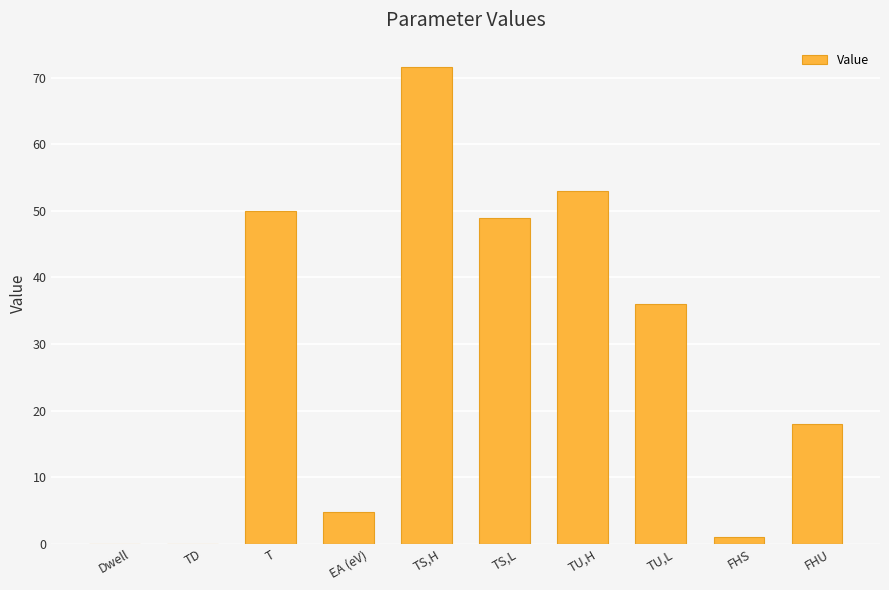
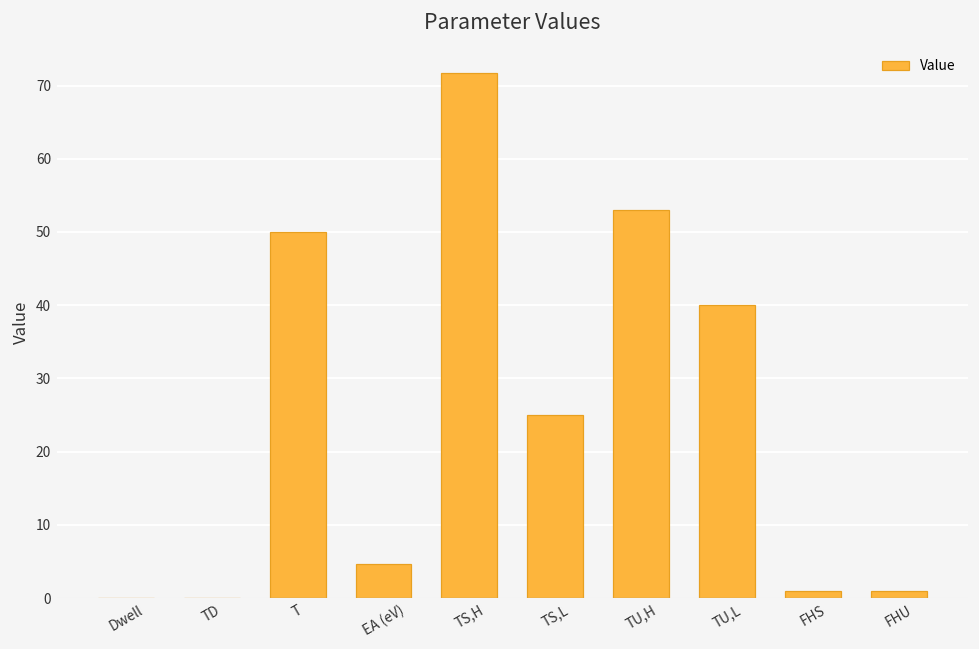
TS,L: 49 -> 25
TU,L: 36 -> 40
FHU: 18 -> 1
